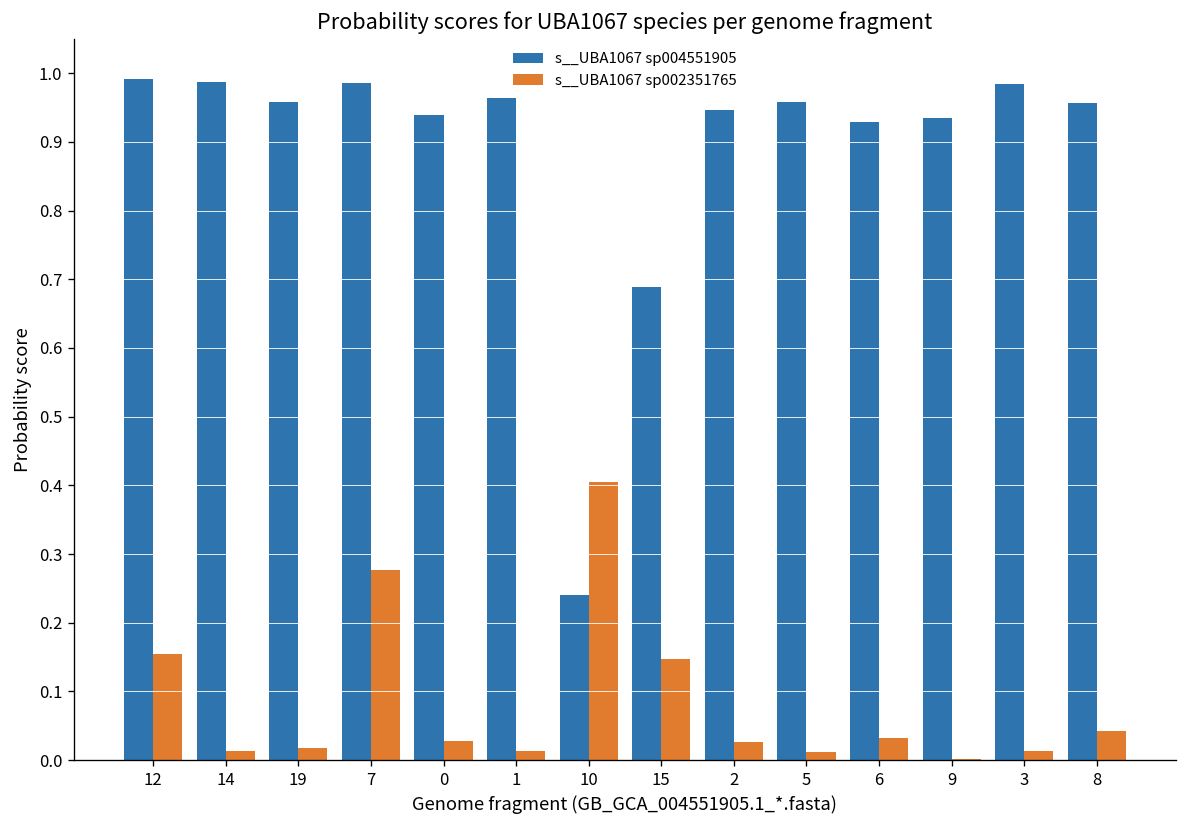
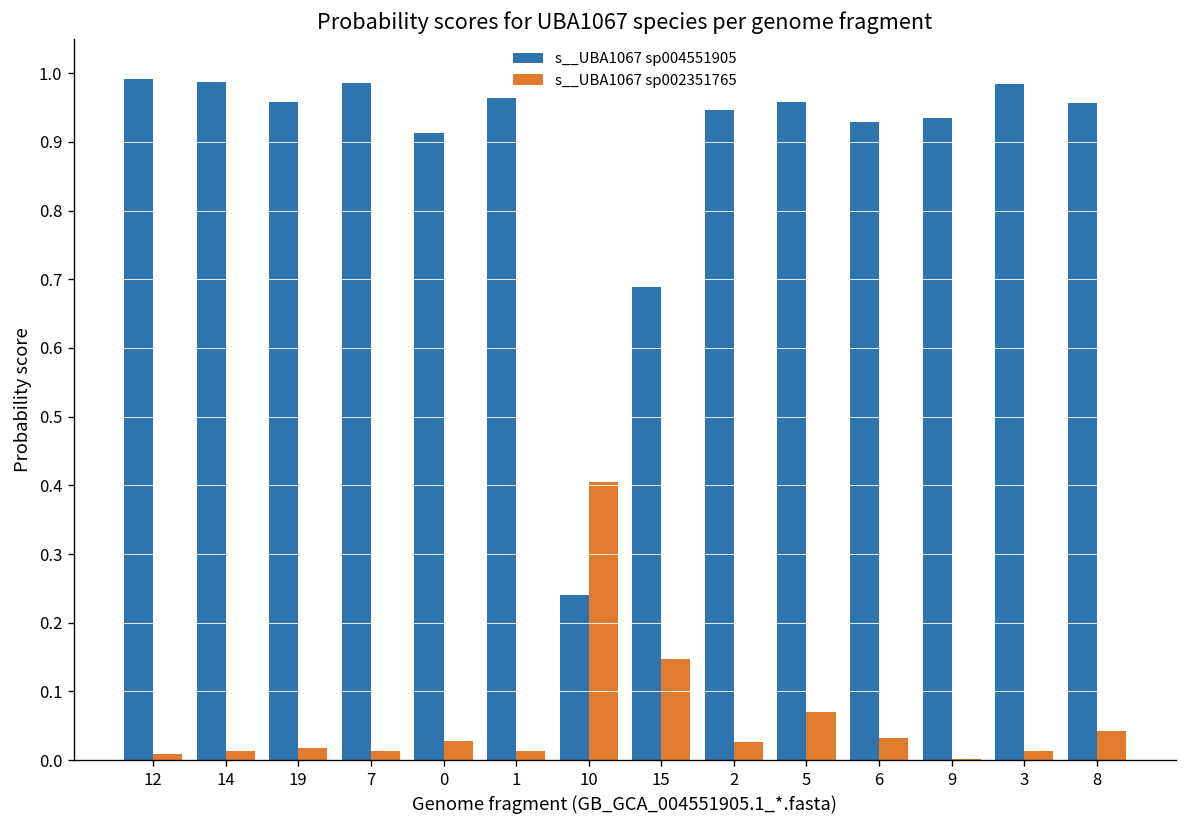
s__UBA1067 sp002351765, 12: 0.16 -> 0.01
s__UBA1067 sp002351765, 7: 0.28 -> 0.01
s__UBA1067 sp004551905, 0: 0.94 -> 0.91
s__UBA1067 sp002351765, 5: 0.01 -> 0.07
